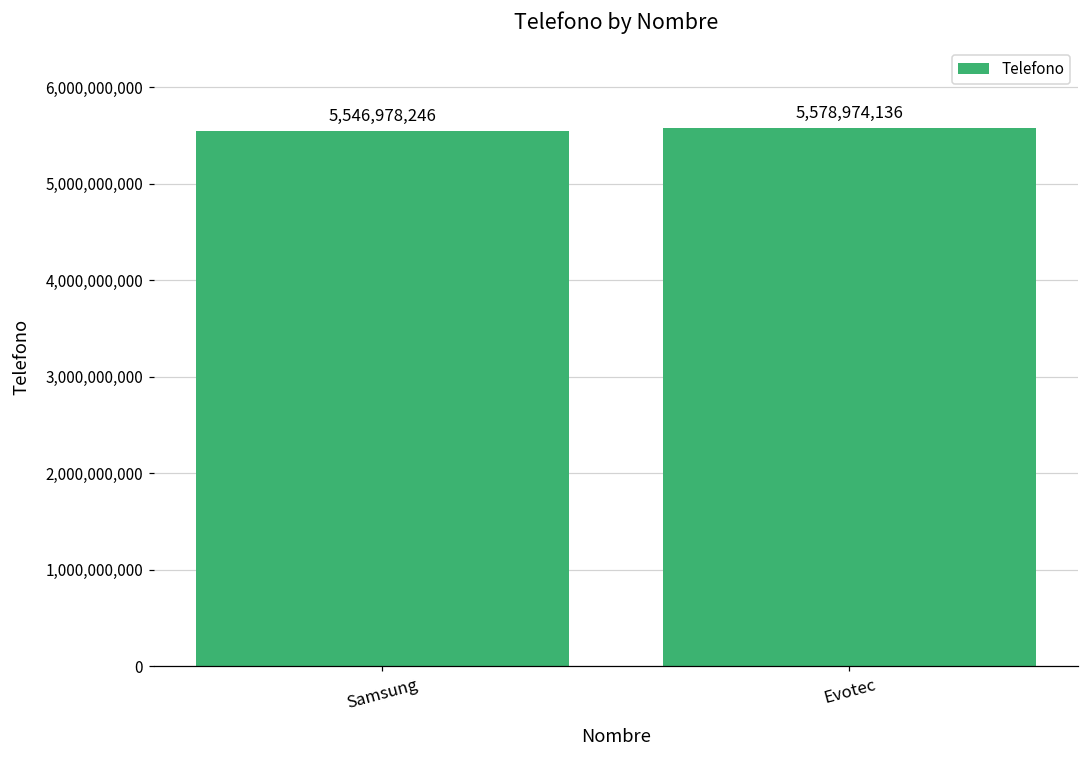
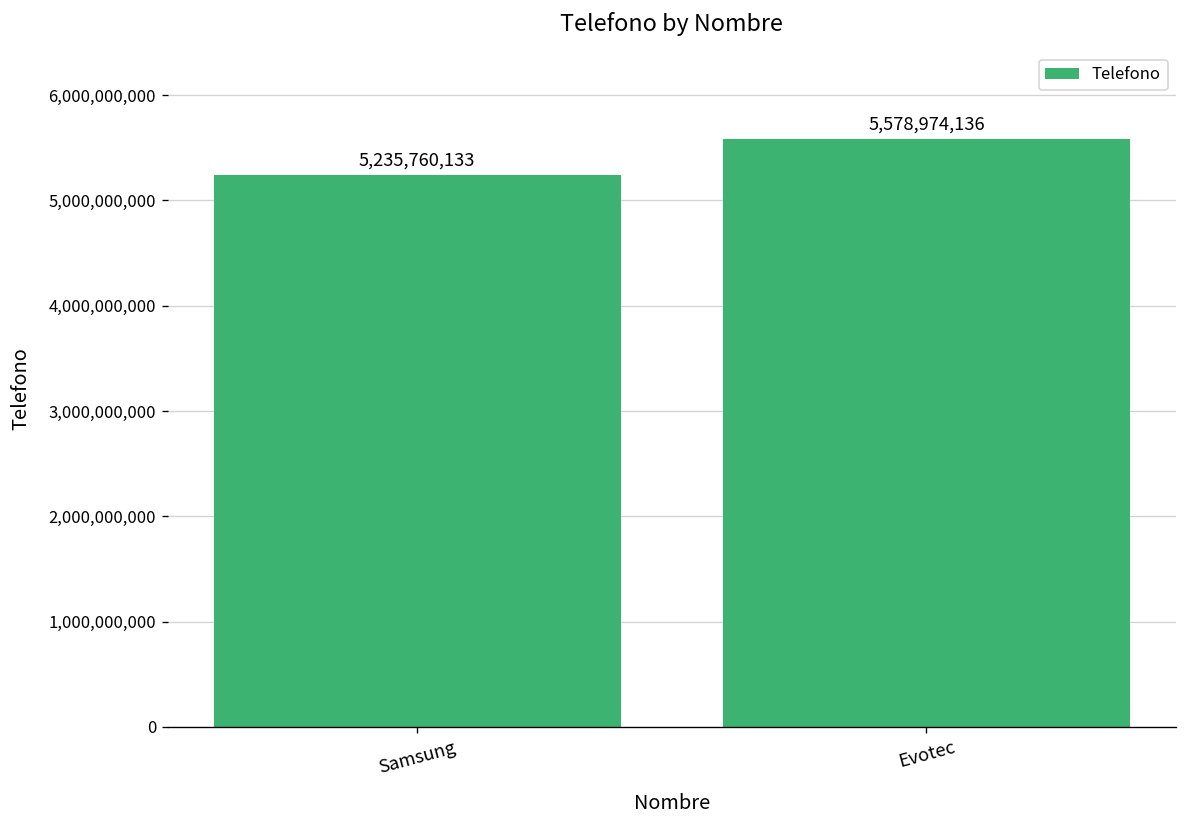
Samsung: 5,546,978,246 -> 5,235,760,133
